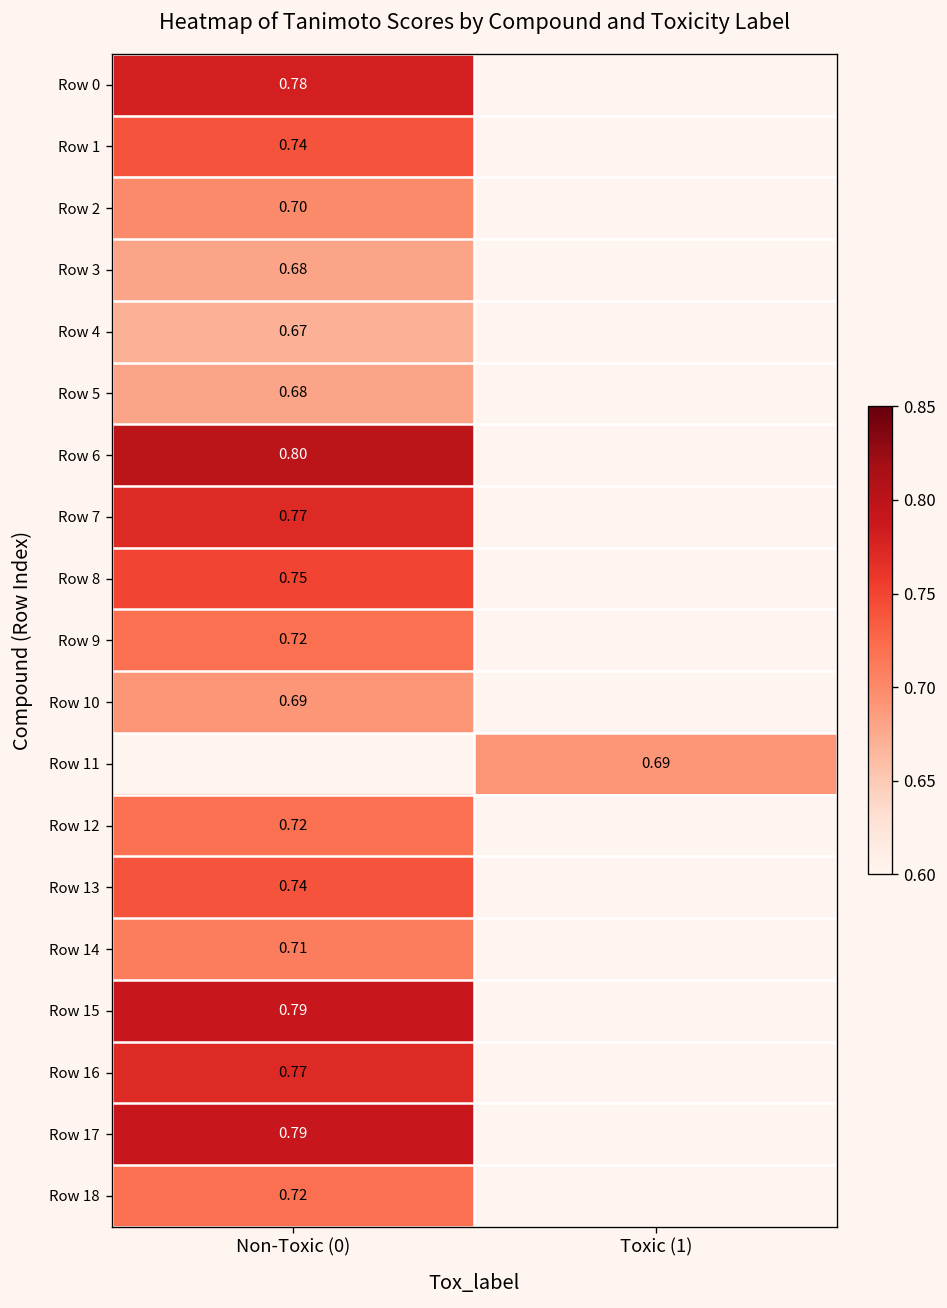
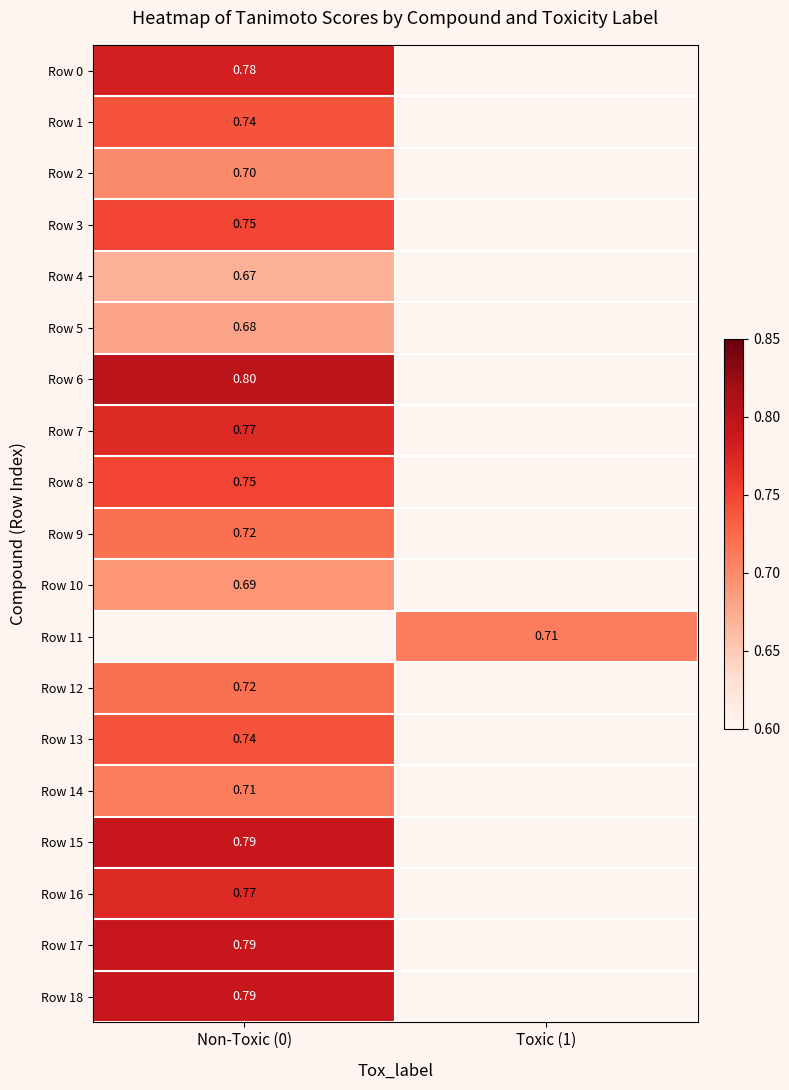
Row 3, Non-Toxic (0): 0.68 -> 0.75
Row 11, Toxic (1): 0.69 -> 0.71
Row 18, Non-Toxic (0): 0.72 -> 0.79
